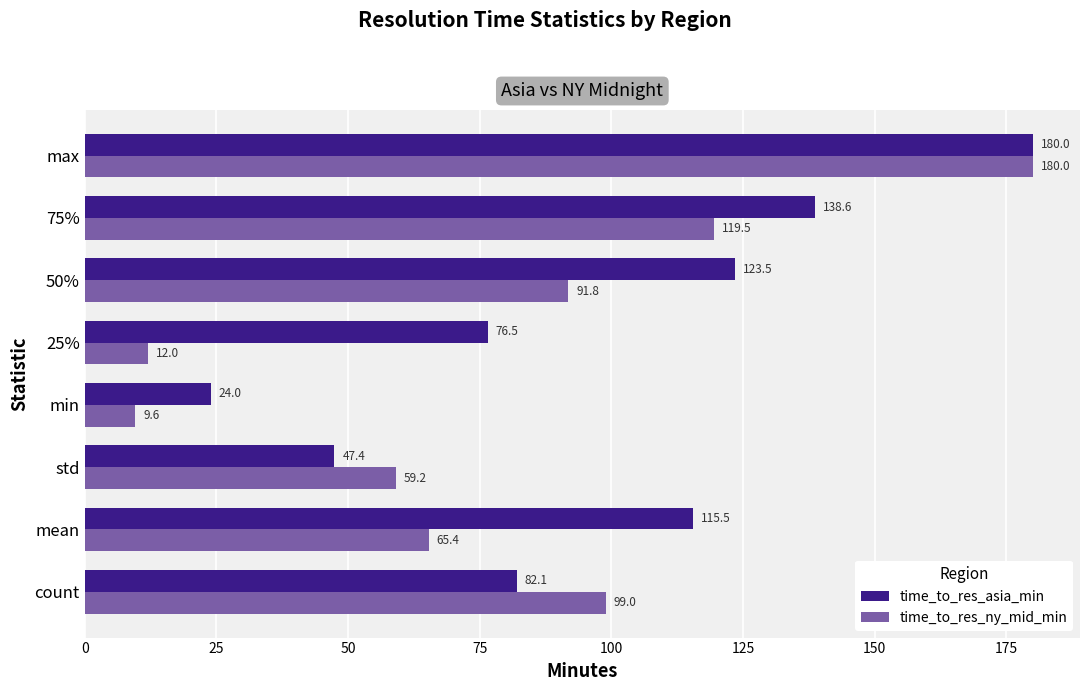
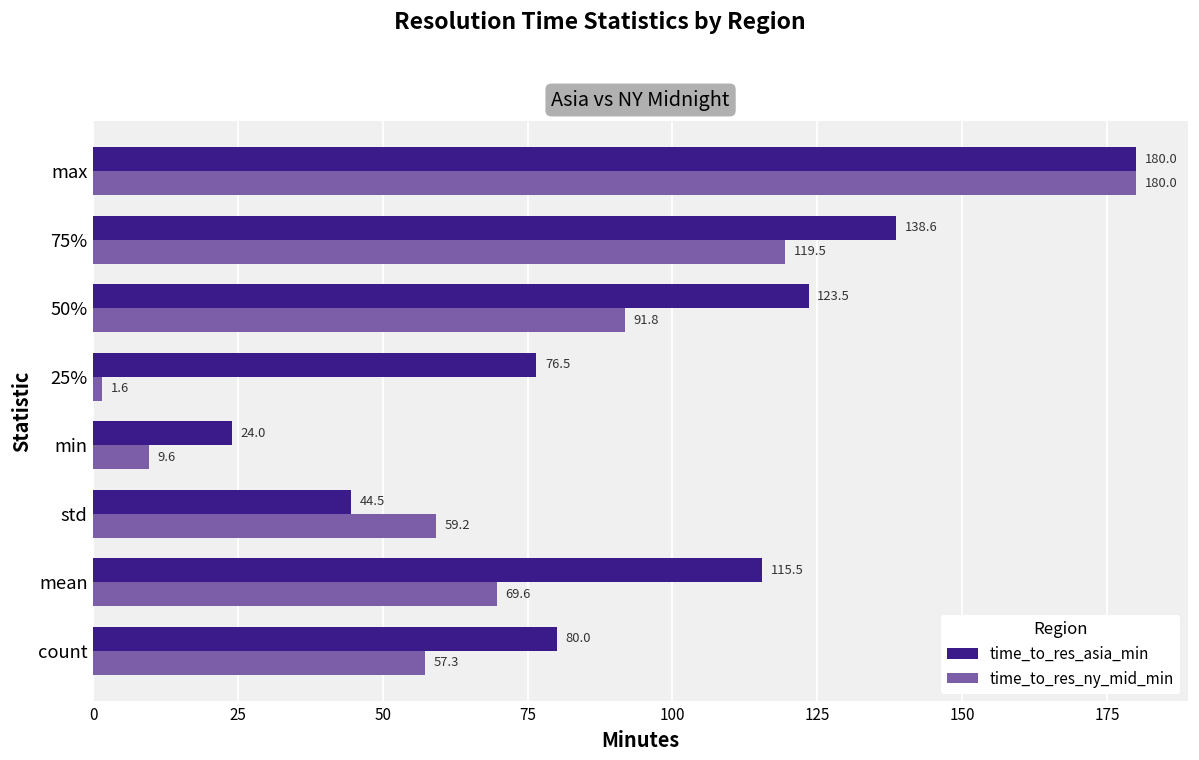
time_to_res_ny_mid_min, 25%: 12.0 -> 1.6
time_to_res_asia_min, std: 47.4 -> 44.5
time_to_res_ny_mid_min, mean: 65.4 -> 69.6
time_to_res_asia_min, count: 82.1 -> 80.0
time_to_res_ny_mid_min, count: 99.0 -> 57.3
